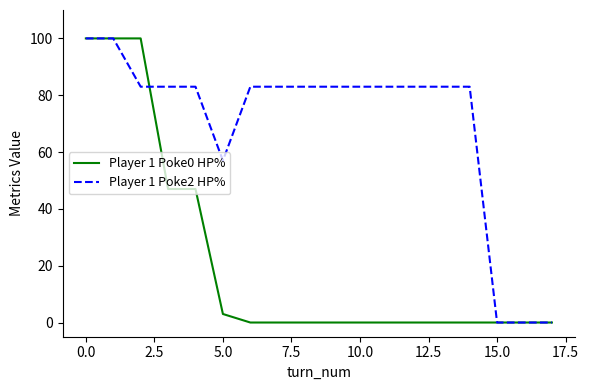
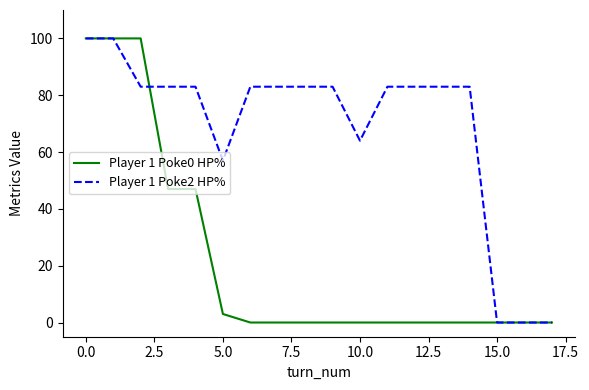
Player 1 Poke2 HP%, 10.0: 83 -> 64
